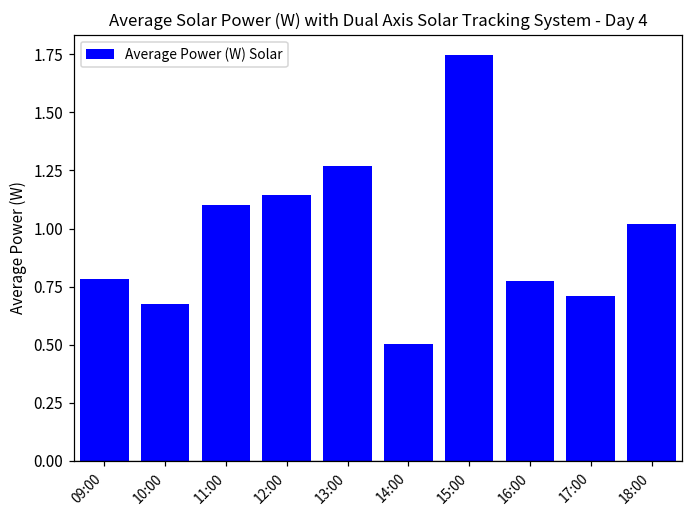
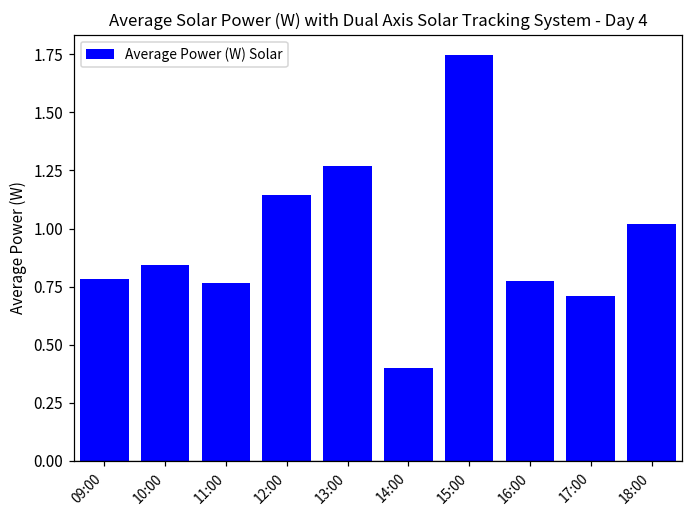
10:00: 0.68 -> 0.84
11:00: 1.10 -> 0.77
14:00: 0.50 -> 0.40
